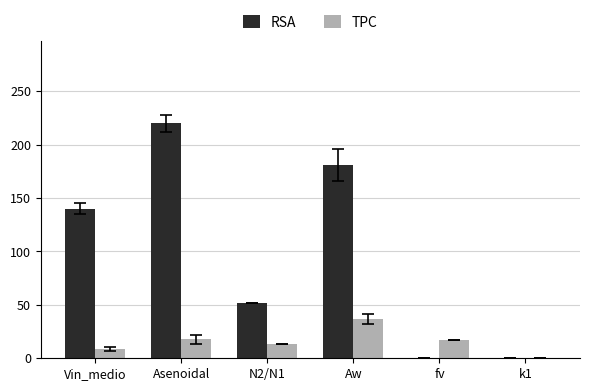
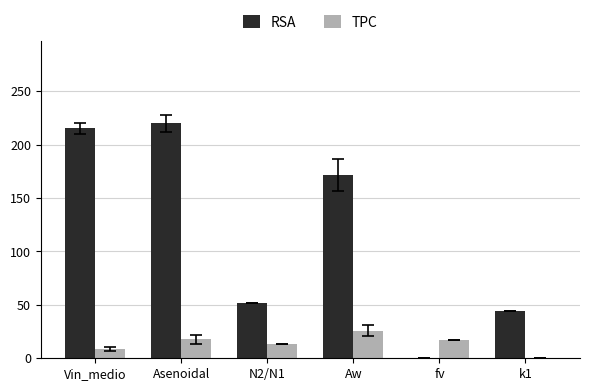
RSA, Vin_medio: 140 -> 215
RSA, Aw: 181 -> 172
TPC, Aw: 37 -> 26
RSA, k1: 1 -> 45
